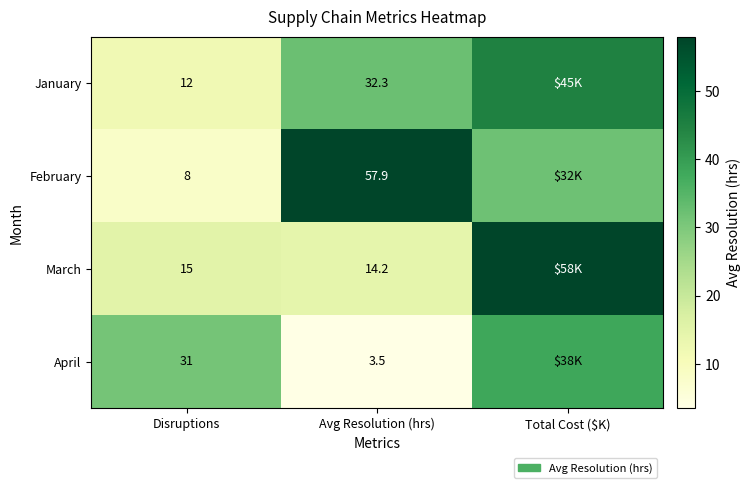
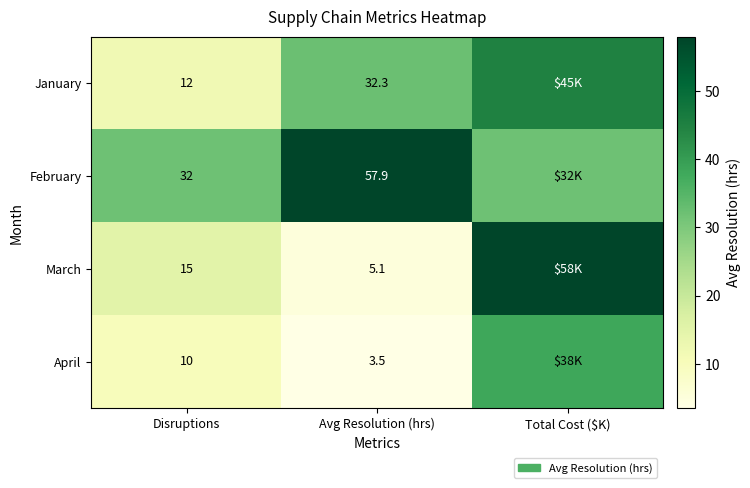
February, Disruptions: 8 -> 32
March, Avg Resolution (hrs): 14.2 -> 5.1
April, Disruptions: 31 -> 10
